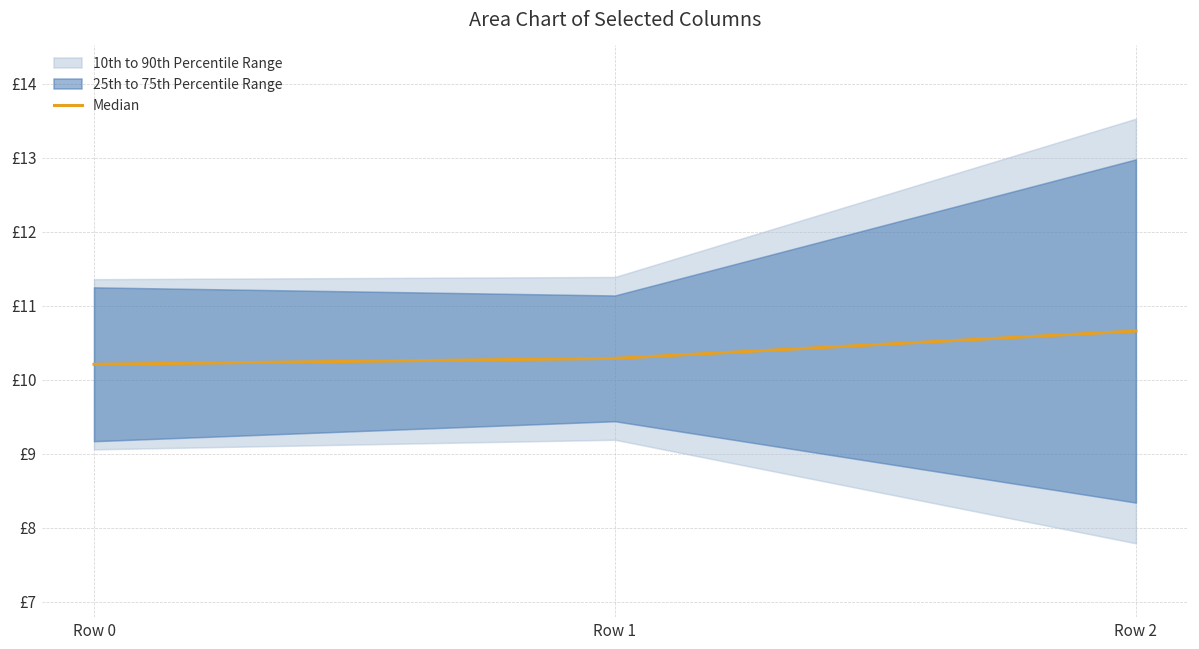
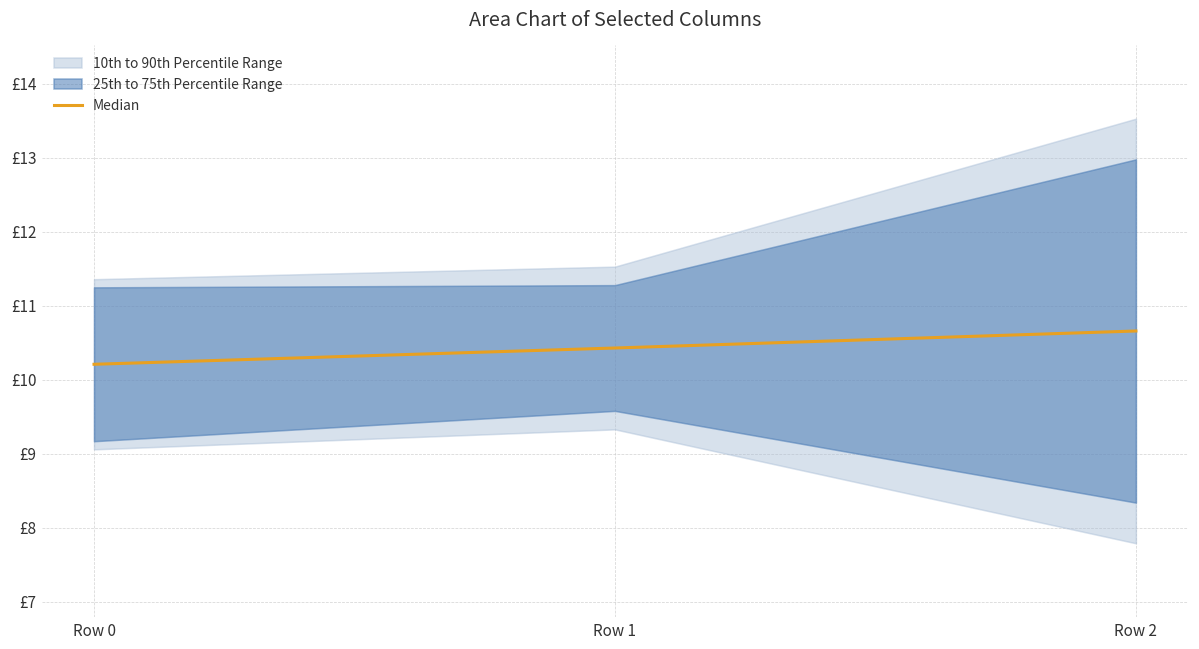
Median, Row 1: £10.3 -> £10.4
